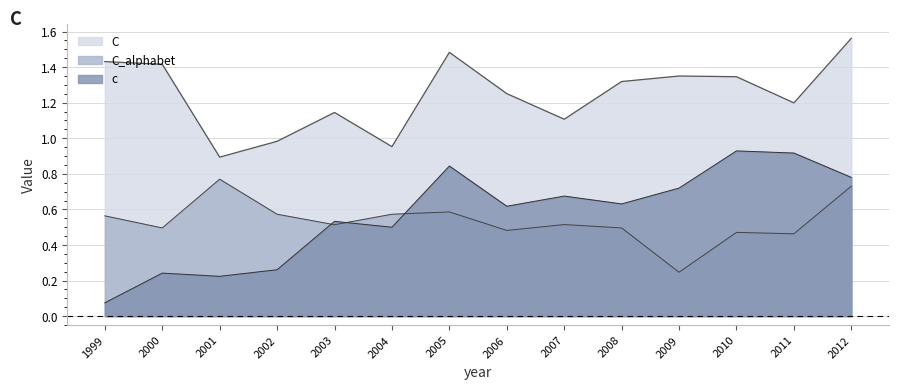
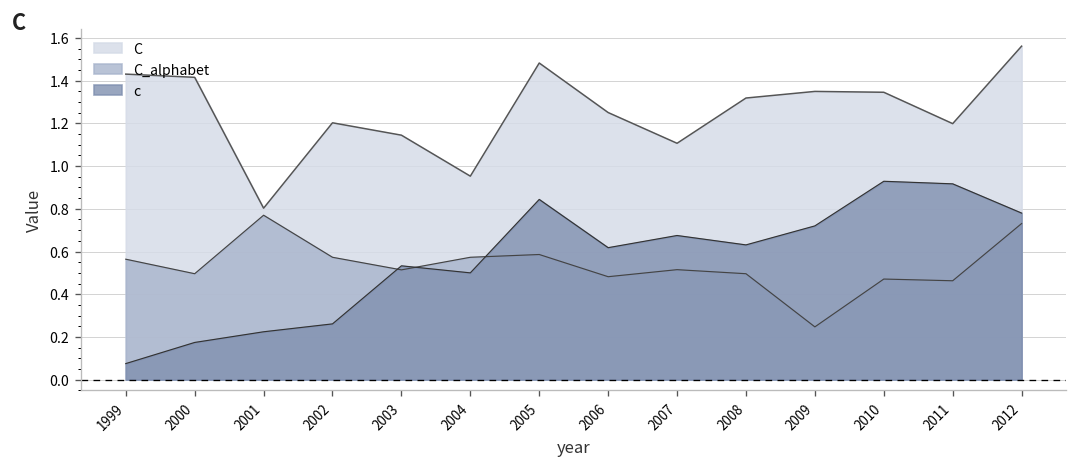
c, 2000: 0.24 -> 0.17
C, 2001: 0.89 -> 0.80
C, 2002: 0.98 -> 1.20
